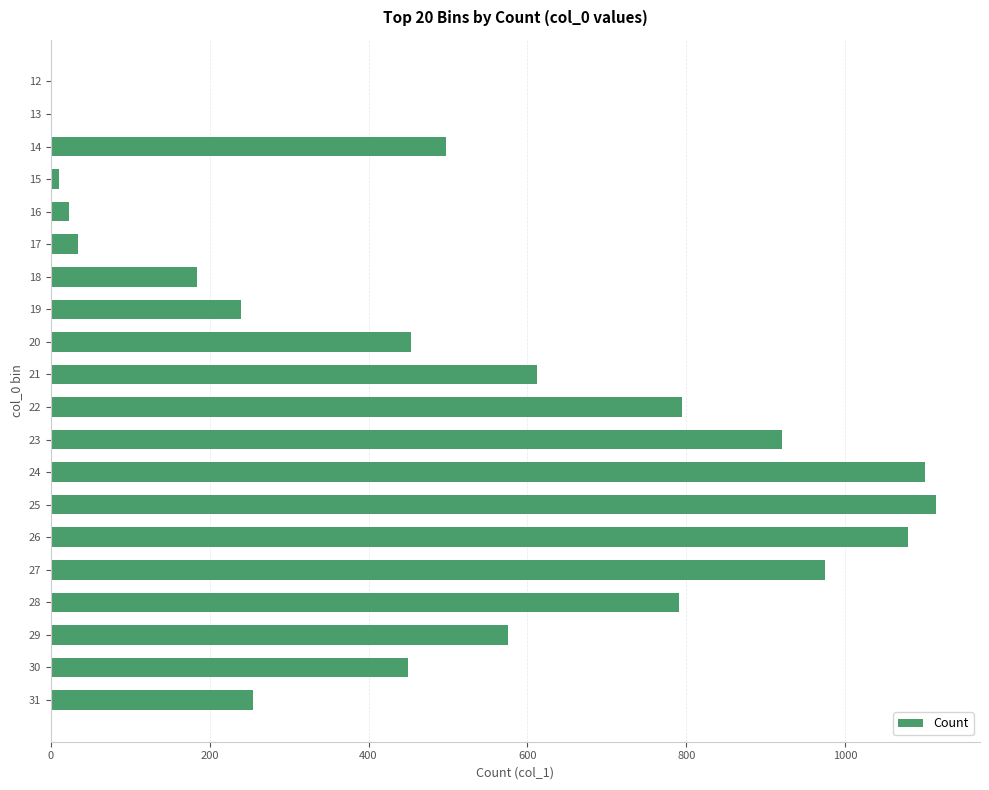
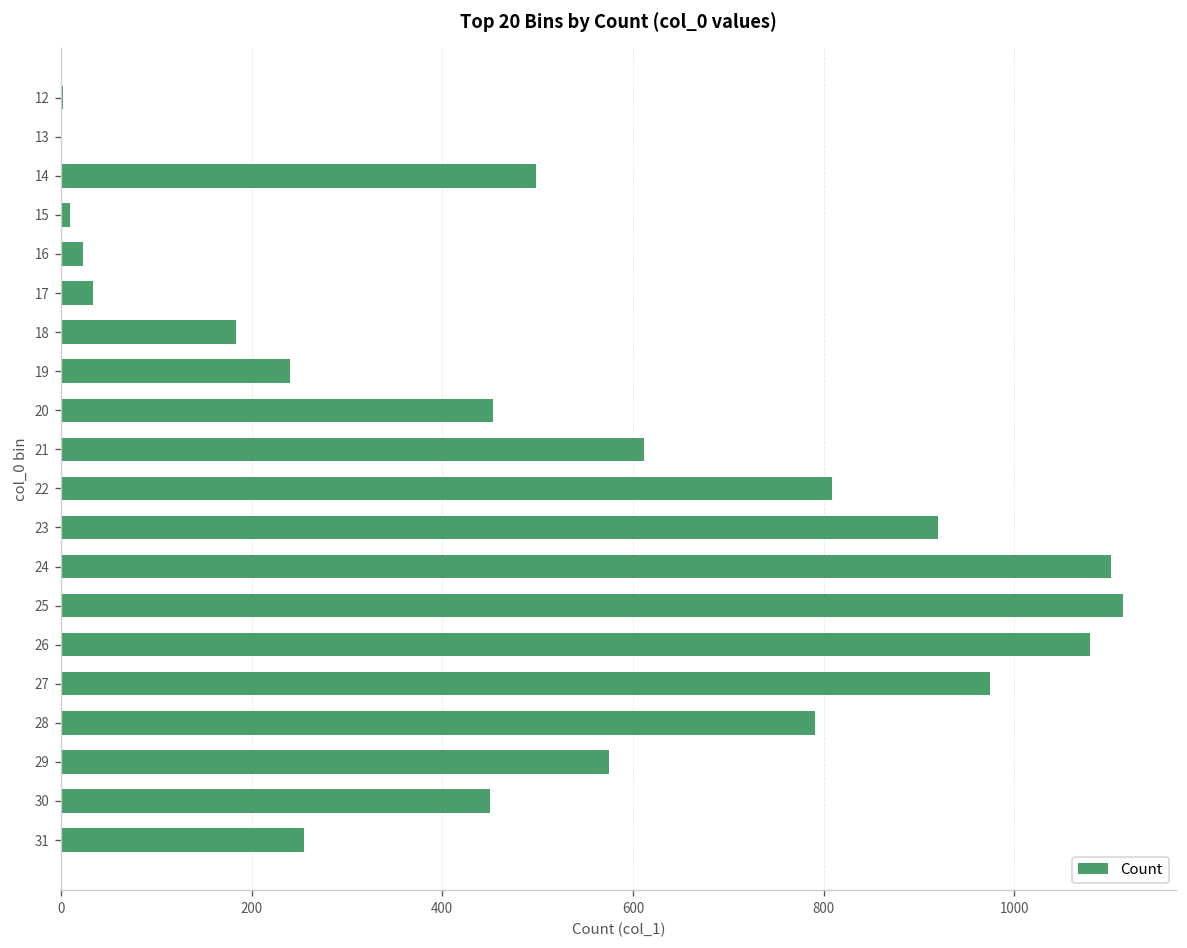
22: 790 -> 810
